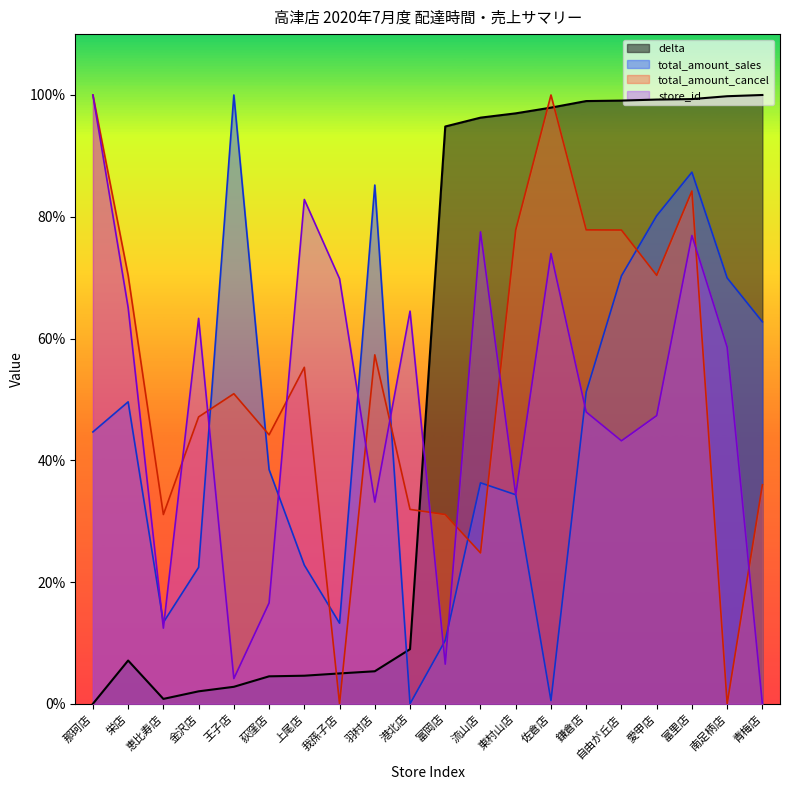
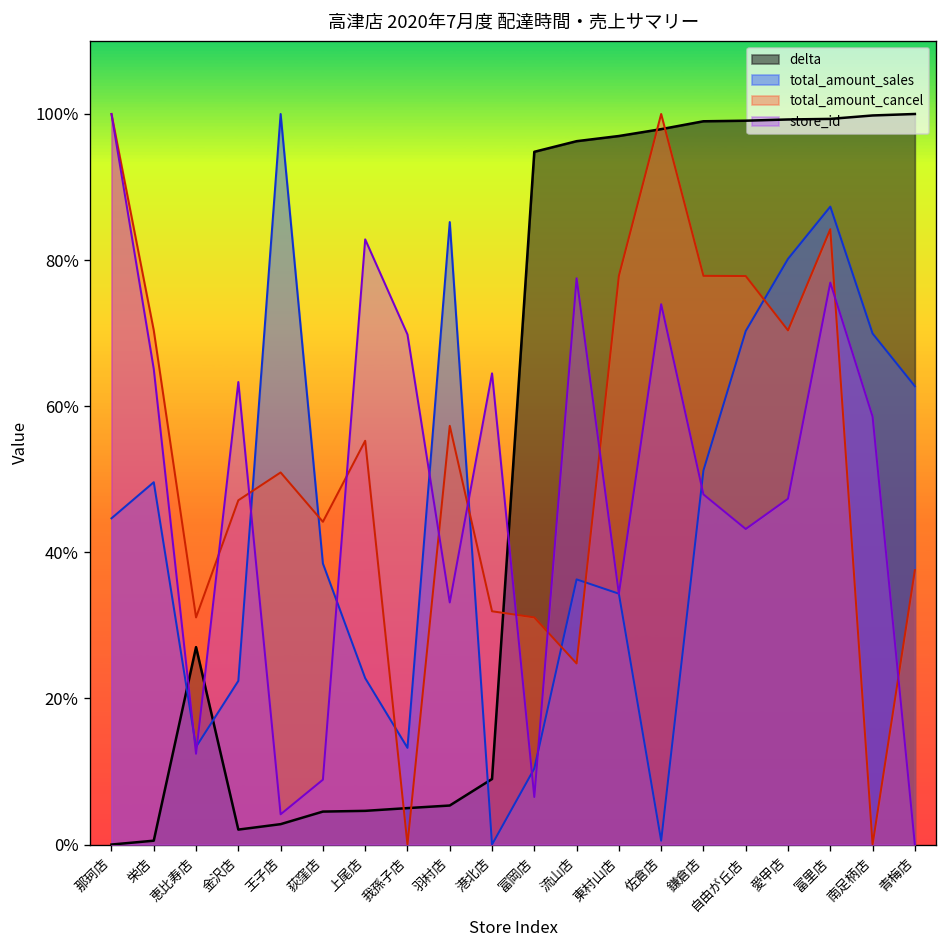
delta, 栄店: 7% -> 1%
delta, 恵比寿店: 1% -> 27%
store_id, 荻窪店: 17% -> 9%
total_amount_cancel, 青梅店: 36% -> 38%
